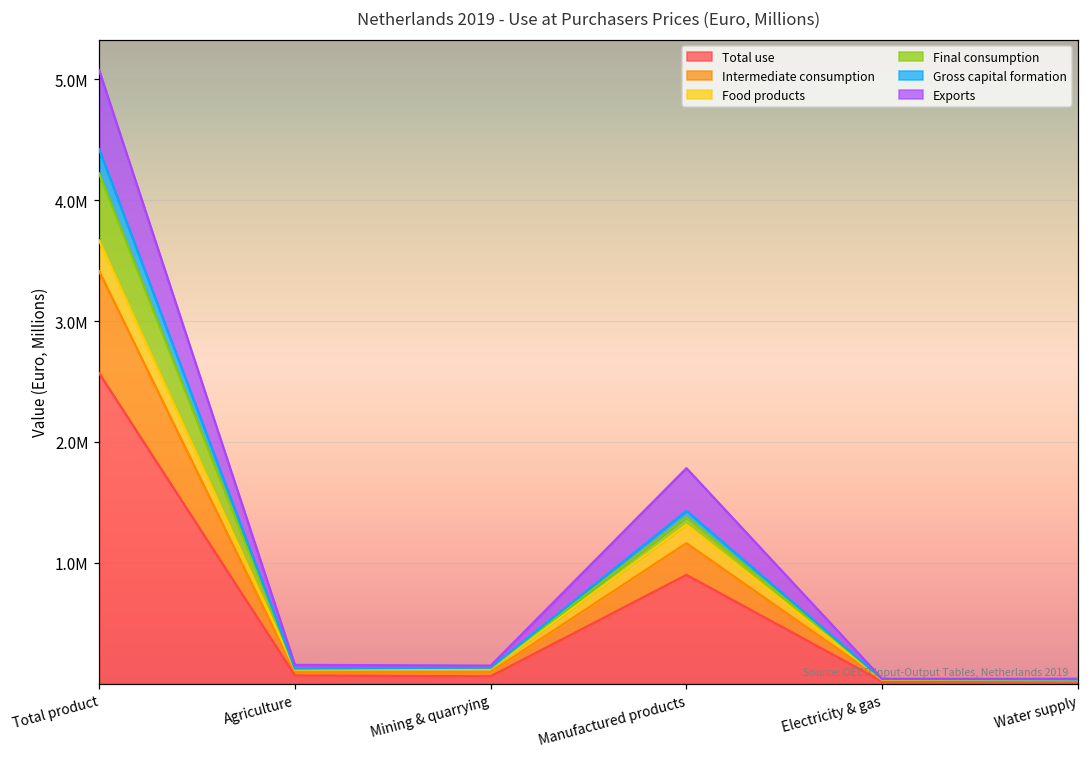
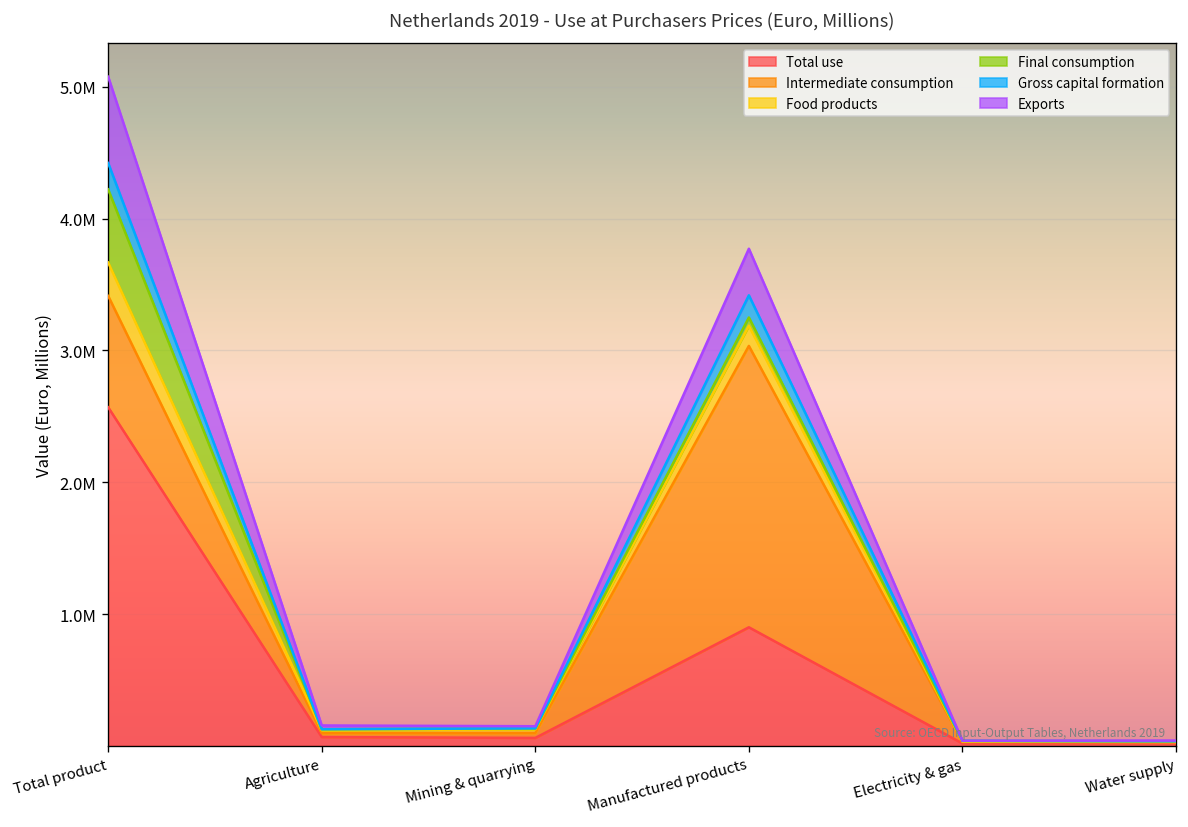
Intermediate consumption, Manufactured products: 260000 -> 2130000
Gross capital formation, Manufactured products: 50000 -> 170000
